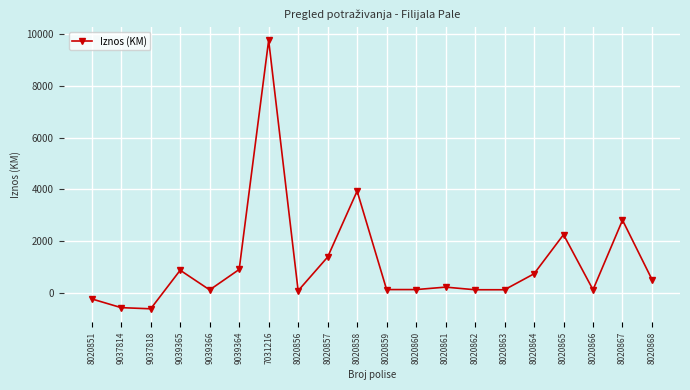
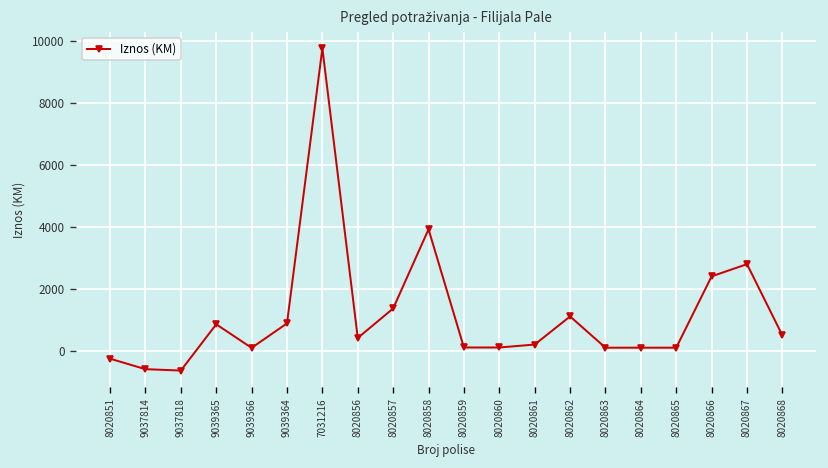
8020856: 100 -> 400
8020862: 100 -> 1100
8020864: 700 -> 100
8020865: 2200 -> 100
8020866: 100 -> 2400
